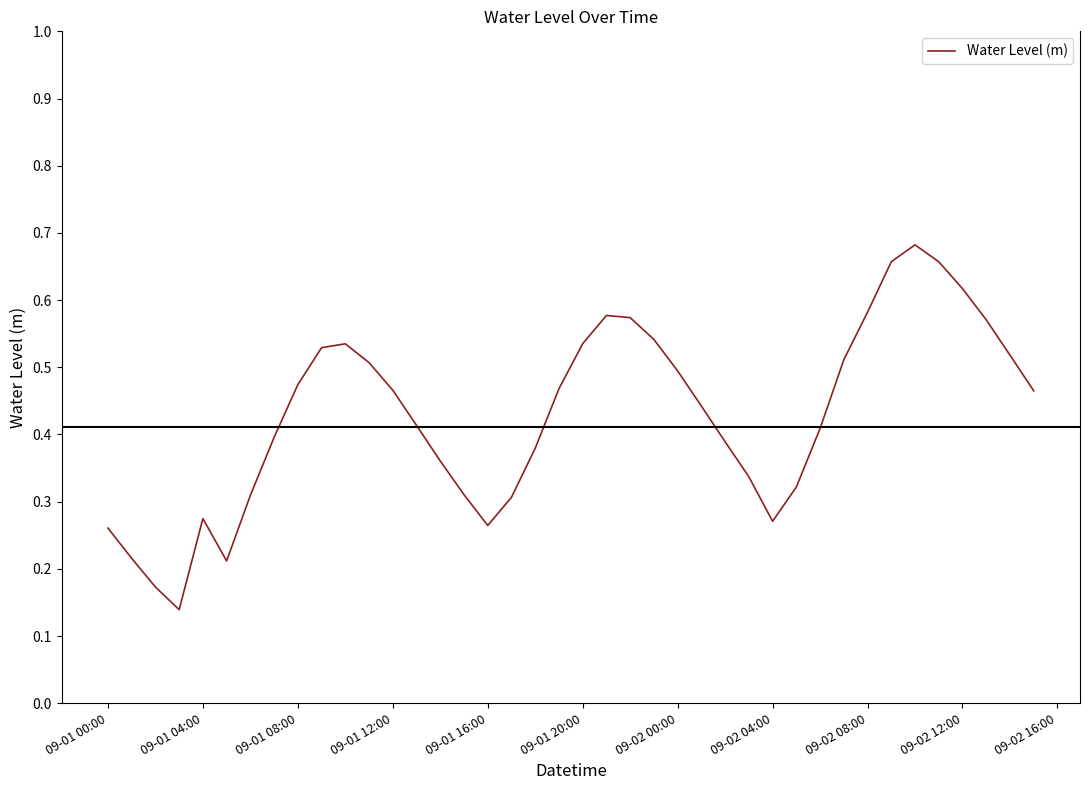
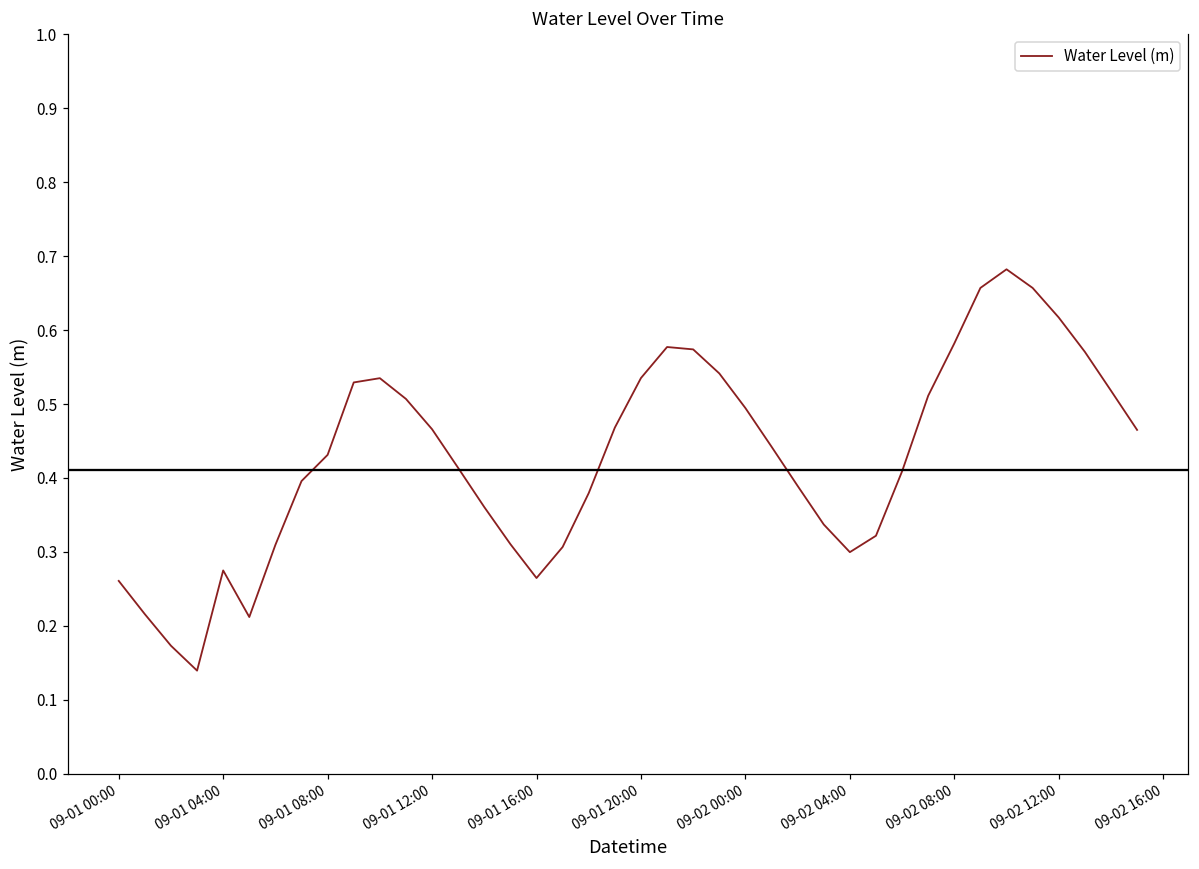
09-01 08:00: 0.47 -> 0.43
09-02 04:00: 0.27 -> 0.30
